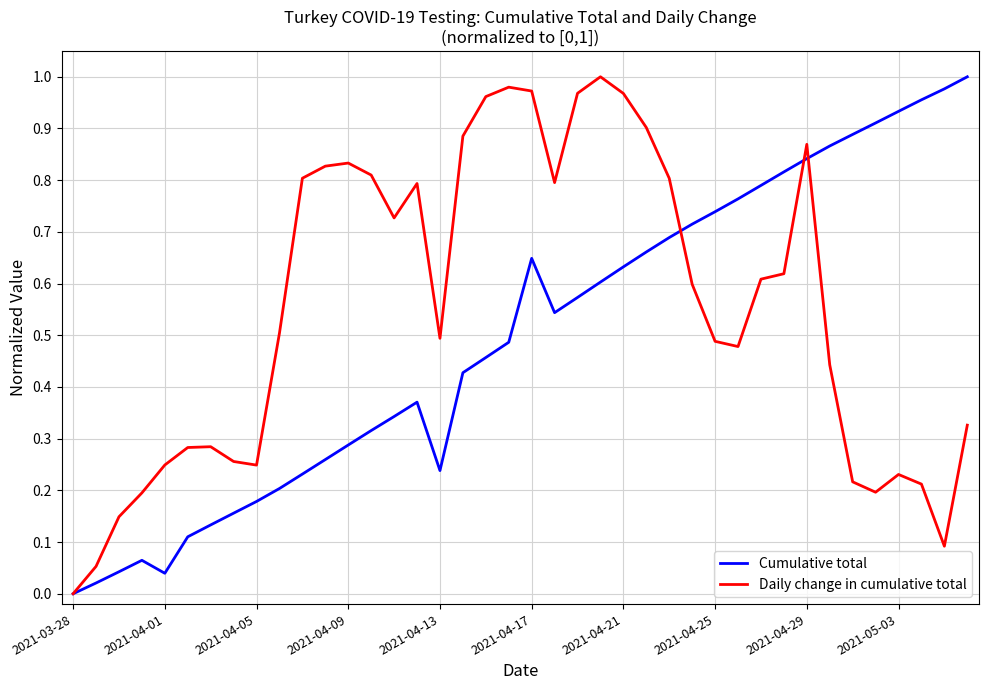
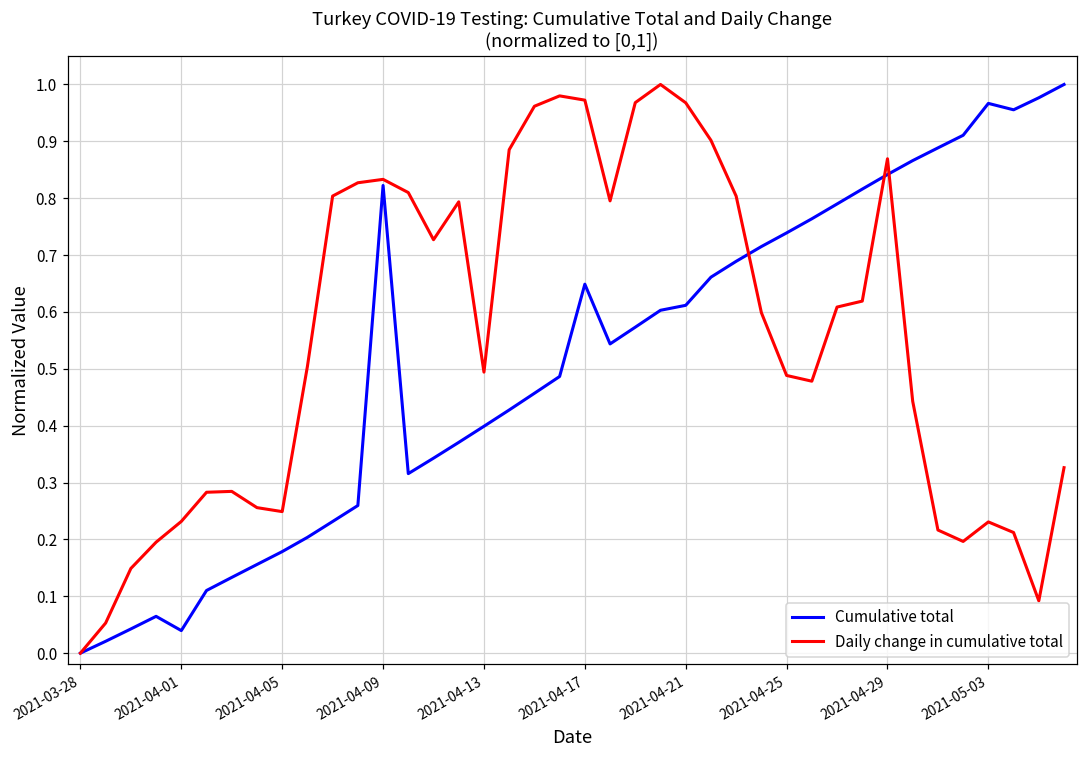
Daily change in cumulative total, 2021-04-01: 0.25 -> 0.23
Cumulative total, 2021-04-09: 0.29 -> 0.82
Cumulative total, 2021-04-13: 0.24 -> 0.40
Cumulative total, 2021-04-21: 0.63 -> 0.61
Cumulative total, 2021-05-03: 0.93 -> 0.97
